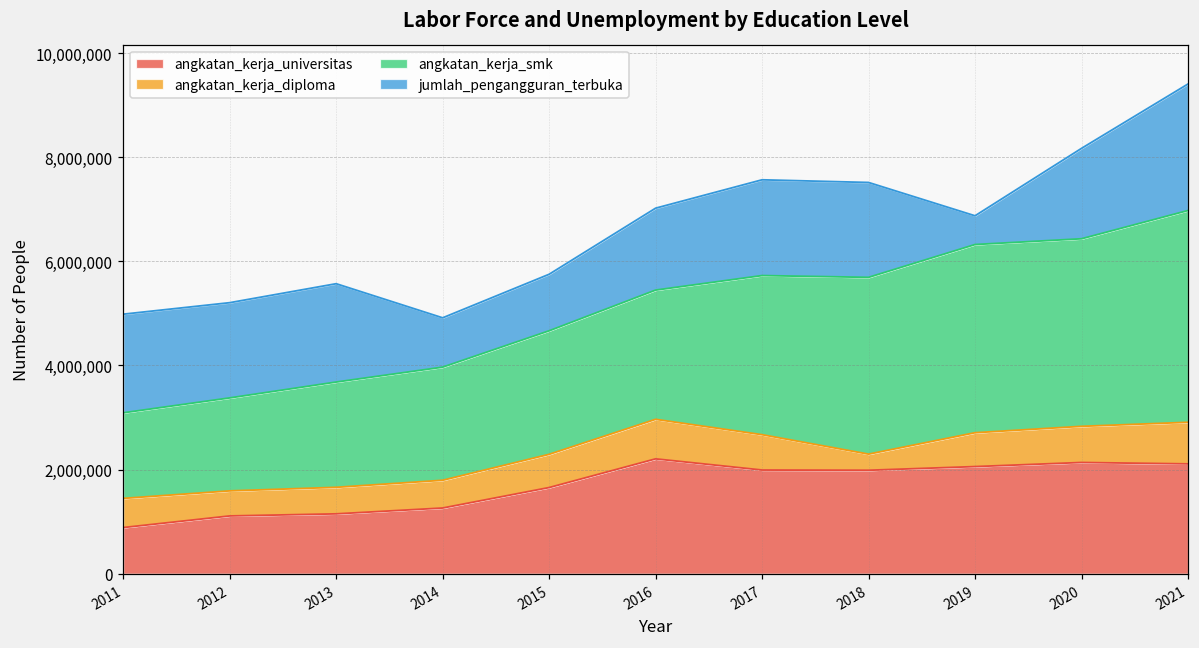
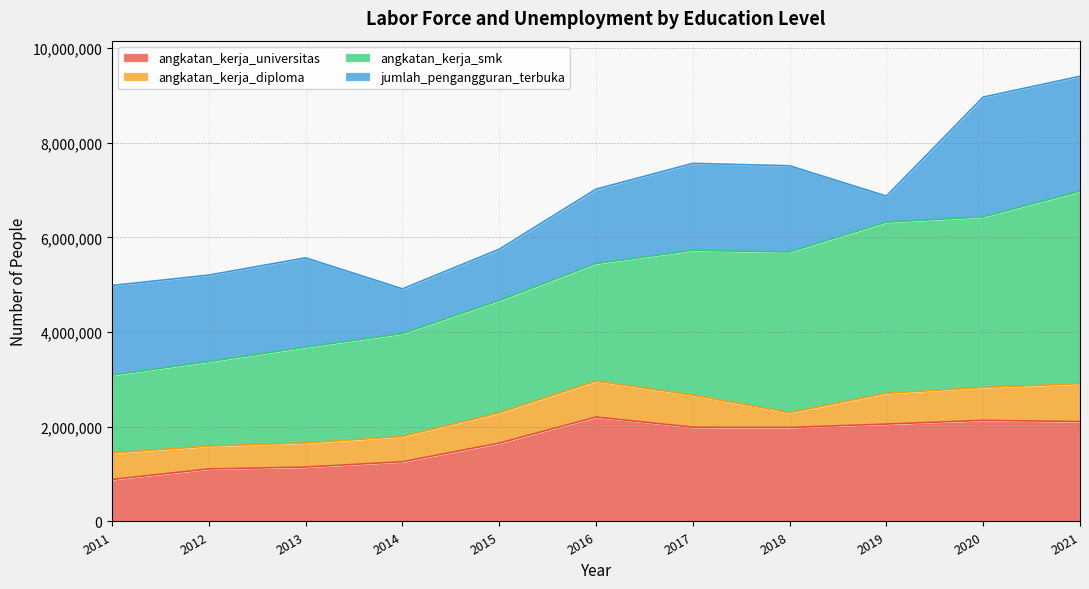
jumlah_pengangguran_terbuka, 2020: 1,700,000 -> 2,500,000
